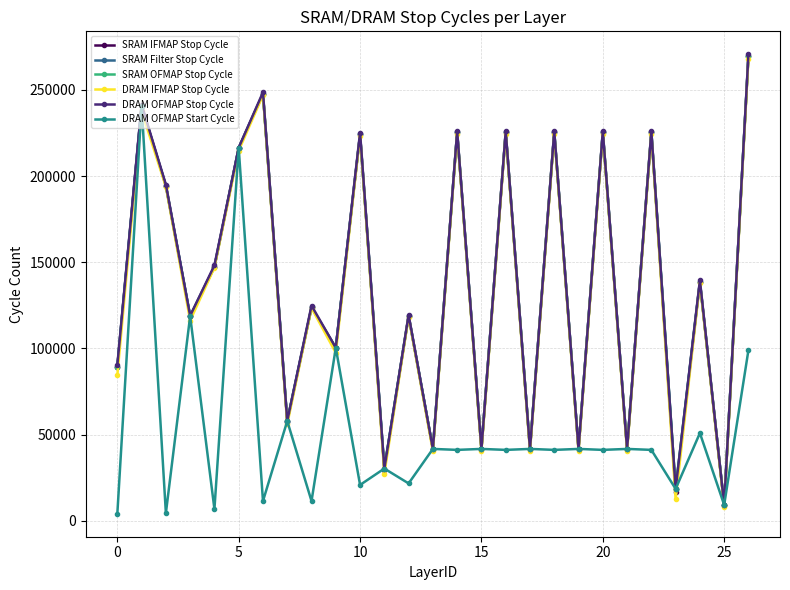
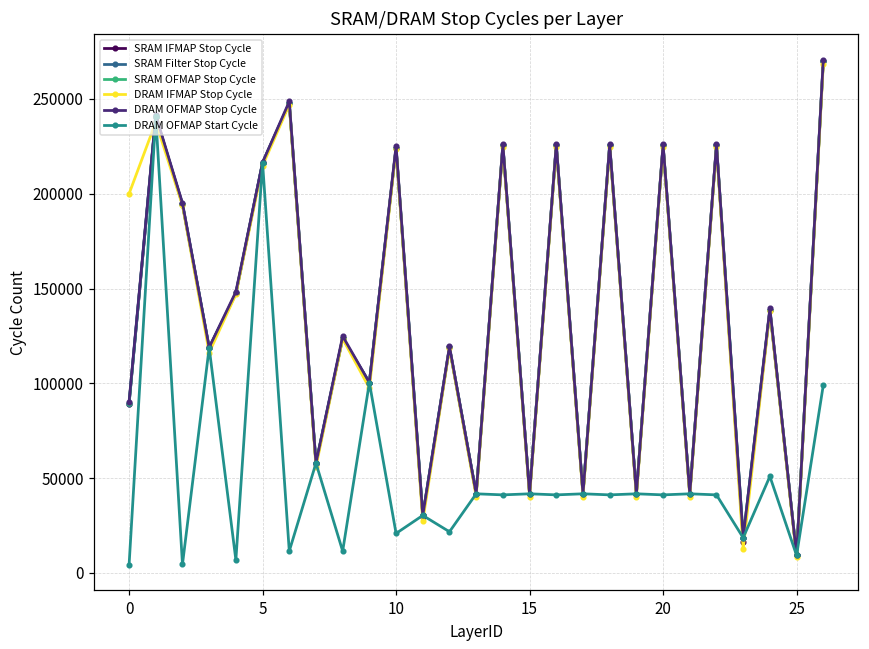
DRAM IFMAP Stop Cycle, 0: 84000 -> 200000
